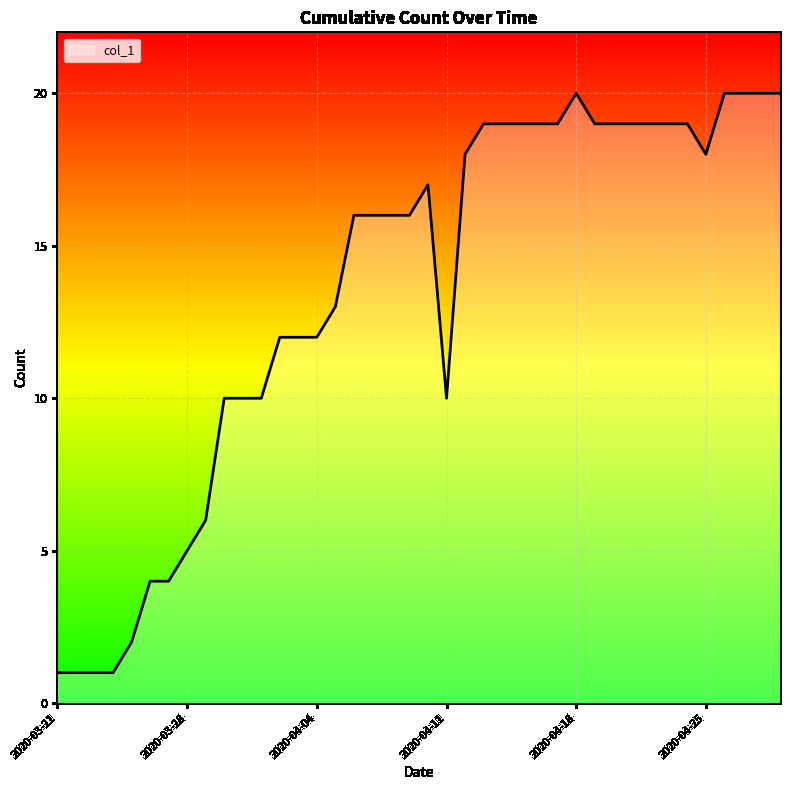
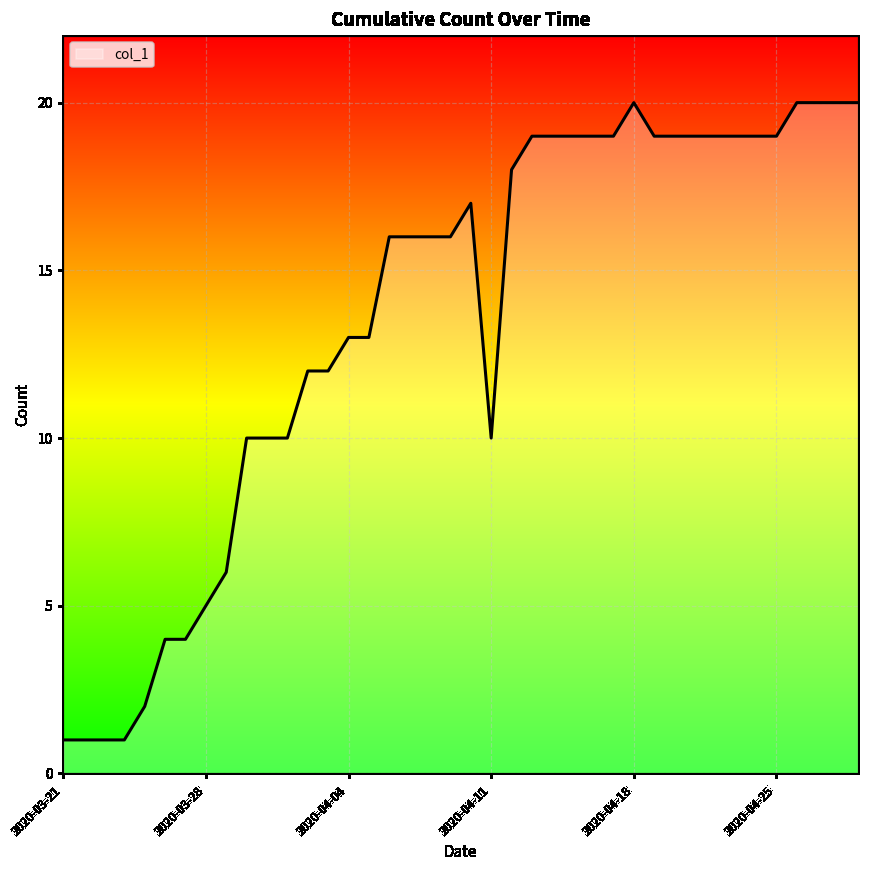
2020-04-04: 12 -> 13
2020-04-25: 18 -> 19
